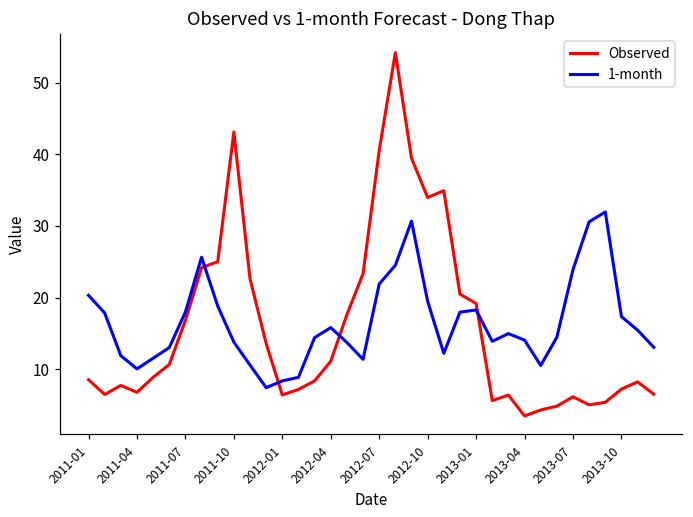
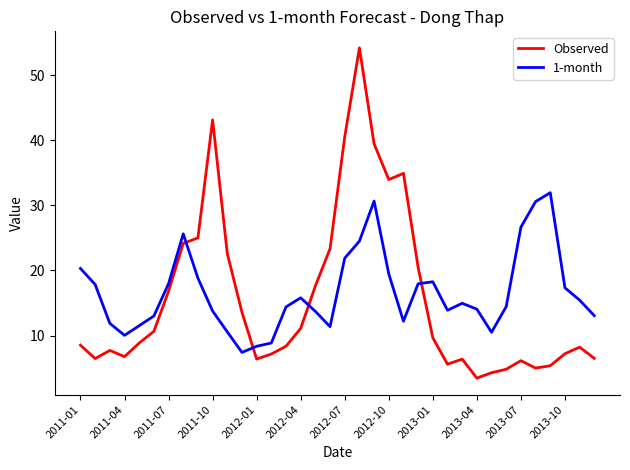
Observed, 2013-01: 19 -> 10
1-month, 2013-07: 24 -> 27
